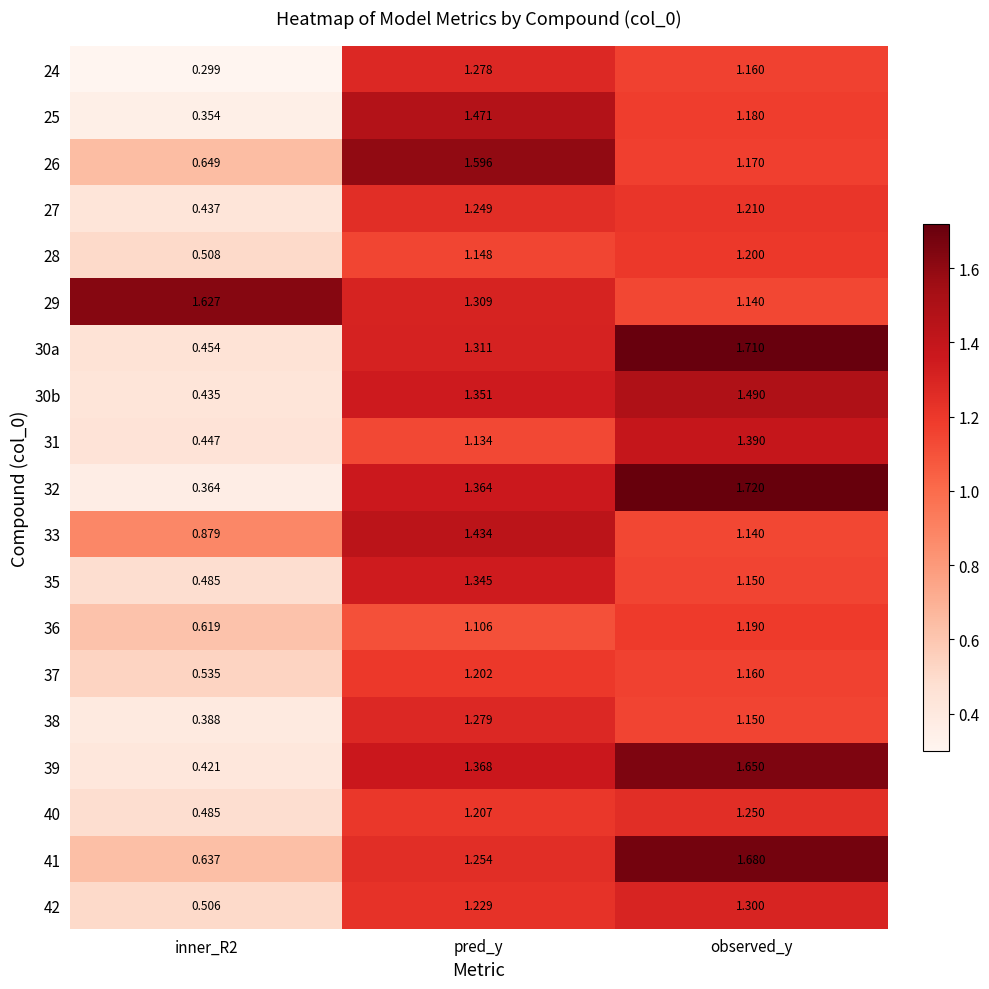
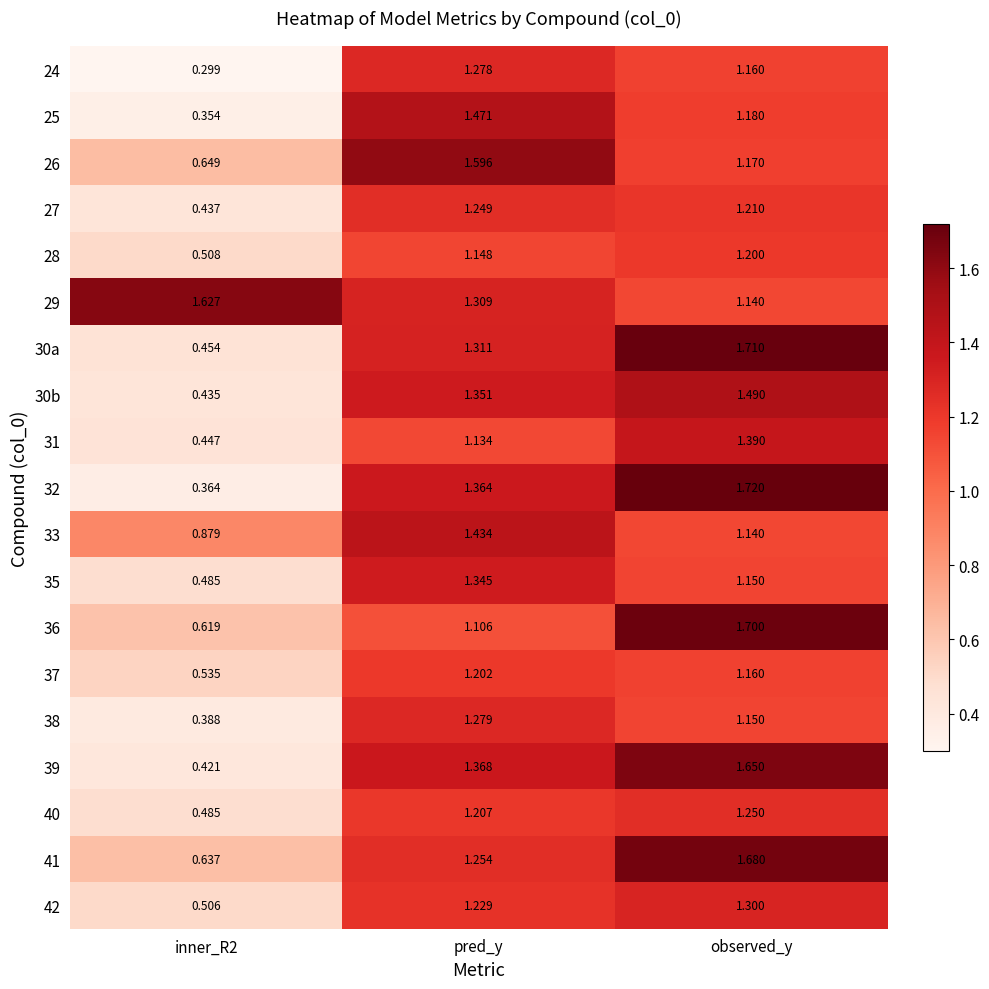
36, observed_y: 1.190 -> 1.700
